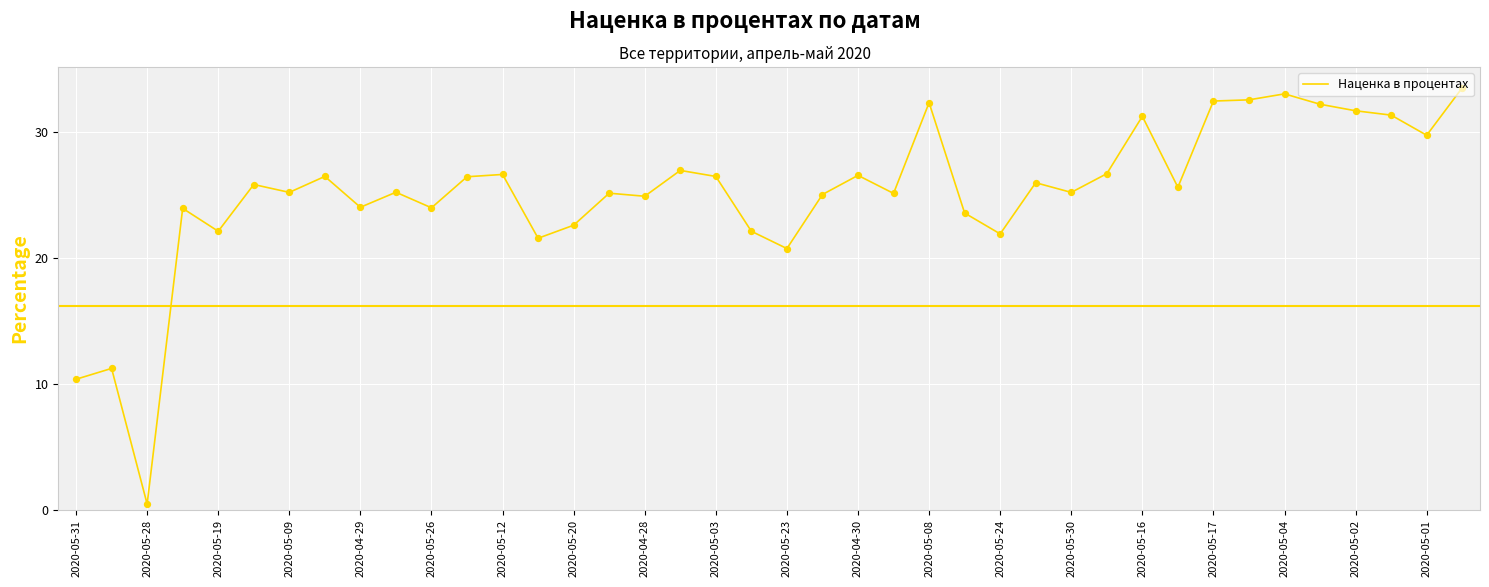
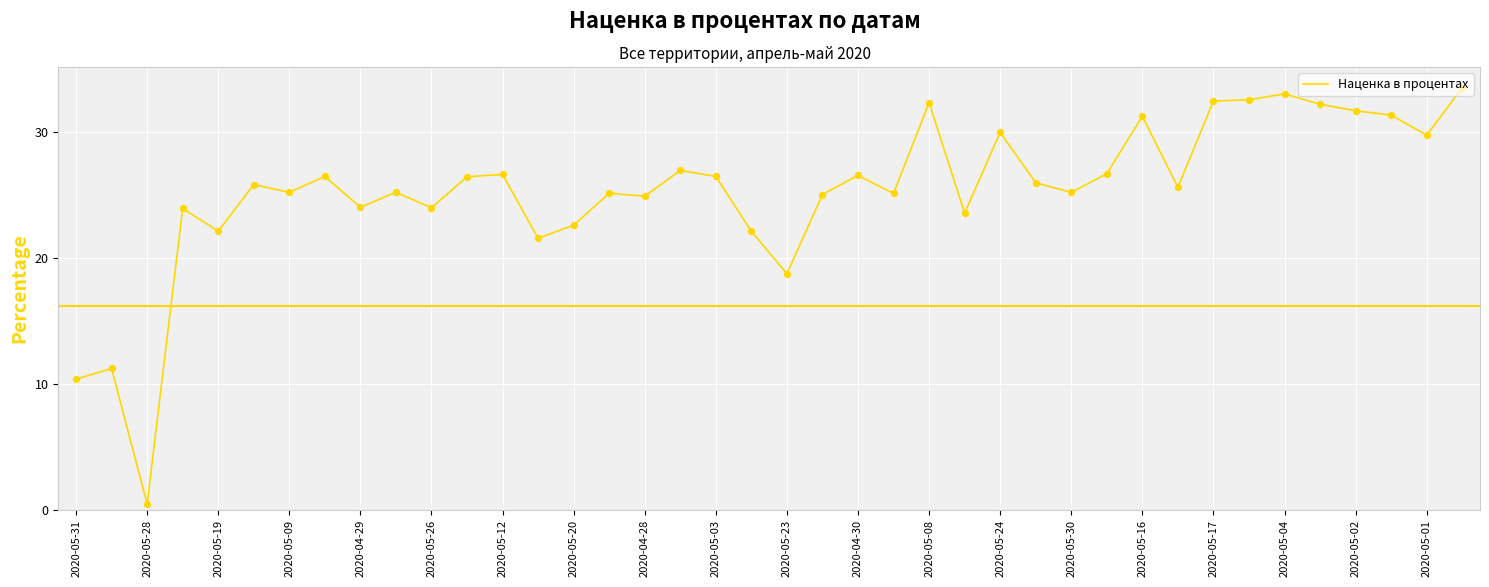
2020-05-23: 20.7 -> 18.7
2020-05-24: 21.9 -> 30.0
